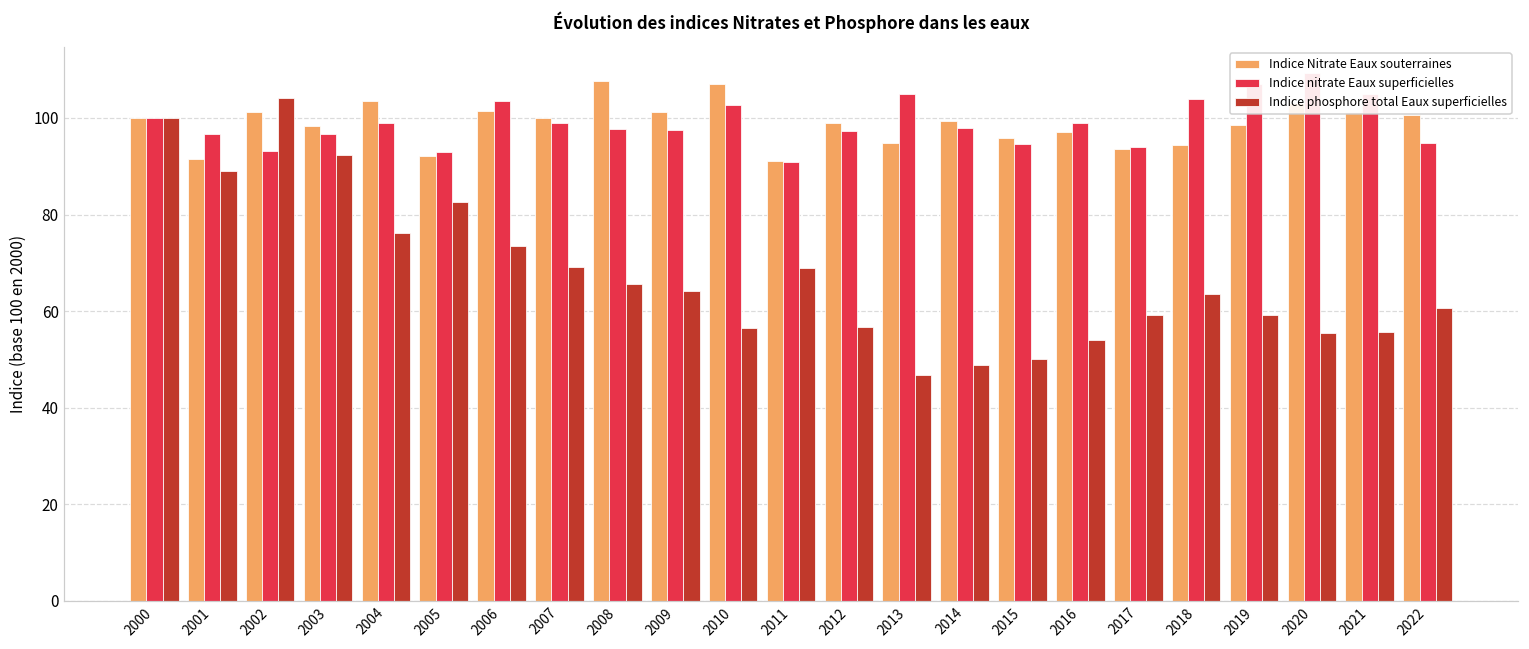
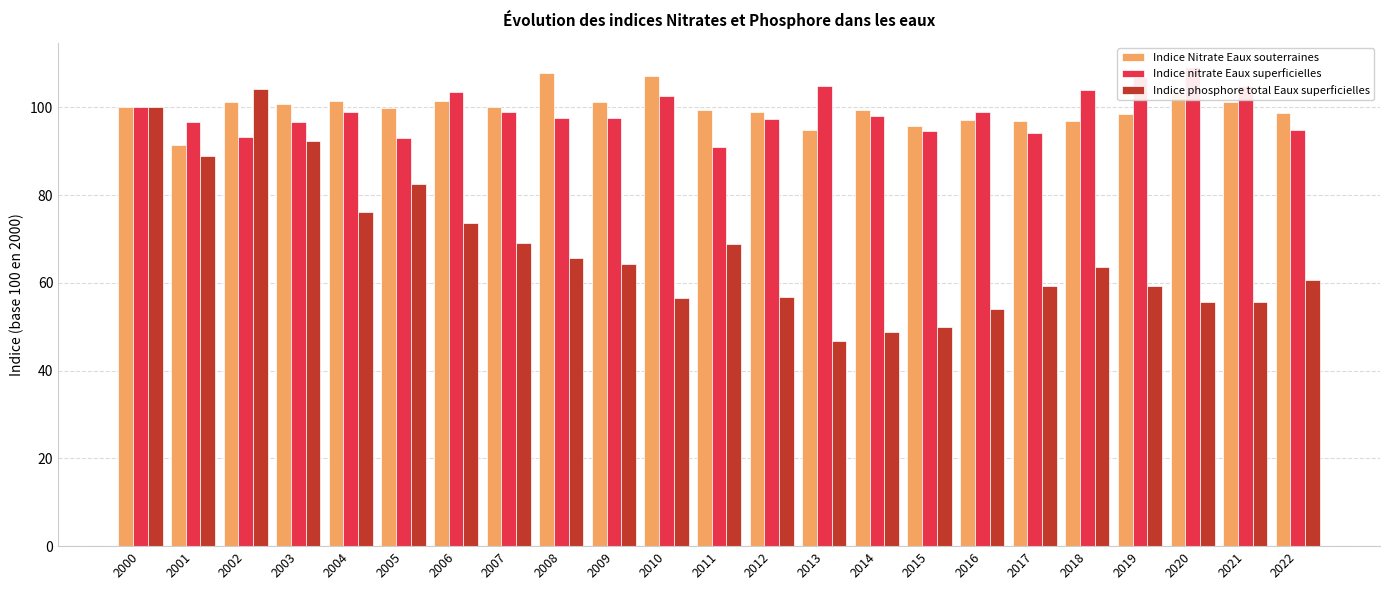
Indice Nitrate Eaux souterraines, 2003: 98 -> 101
Indice Nitrate Eaux souterraines, 2004: 104 -> 101
Indice Nitrate Eaux souterraines, 2005: 92 -> 100
Indice Nitrate Eaux souterraines, 2011: 91 -> 99
Indice Nitrate Eaux souterraines, 2017: 94 -> 97
Indice Nitrate Eaux souterraines, 2018: 94 -> 97
Indice Nitrate Eaux souterraines, 2022: 101 -> 99
